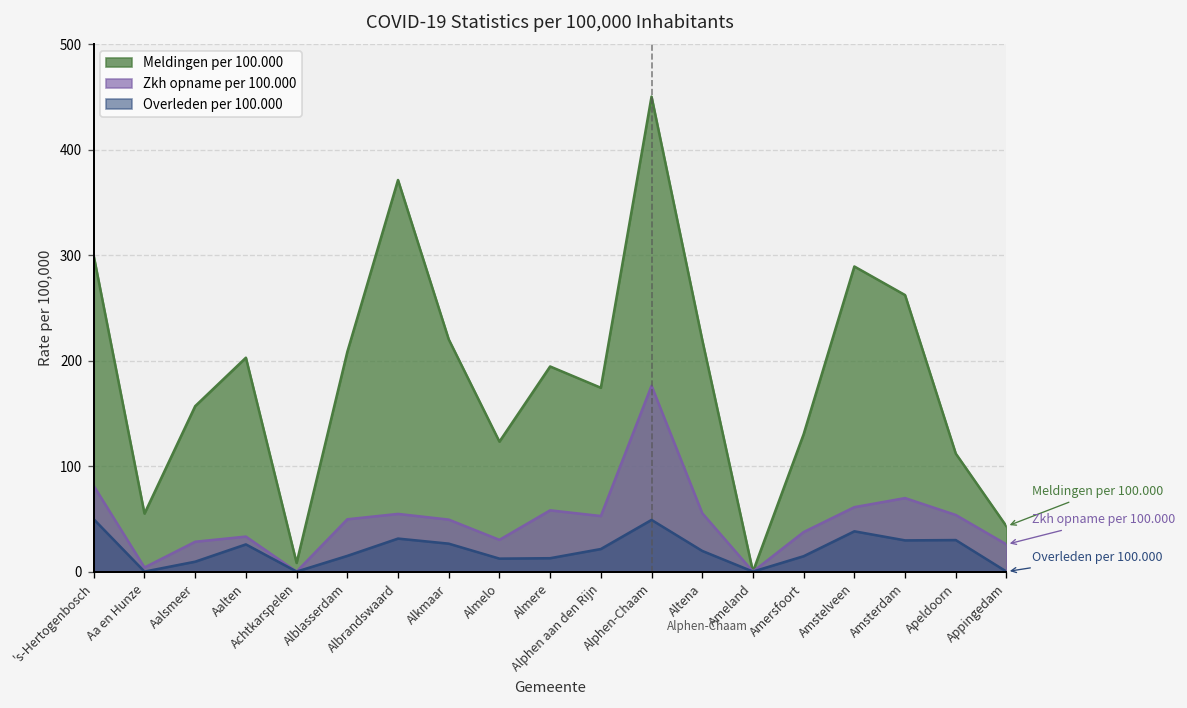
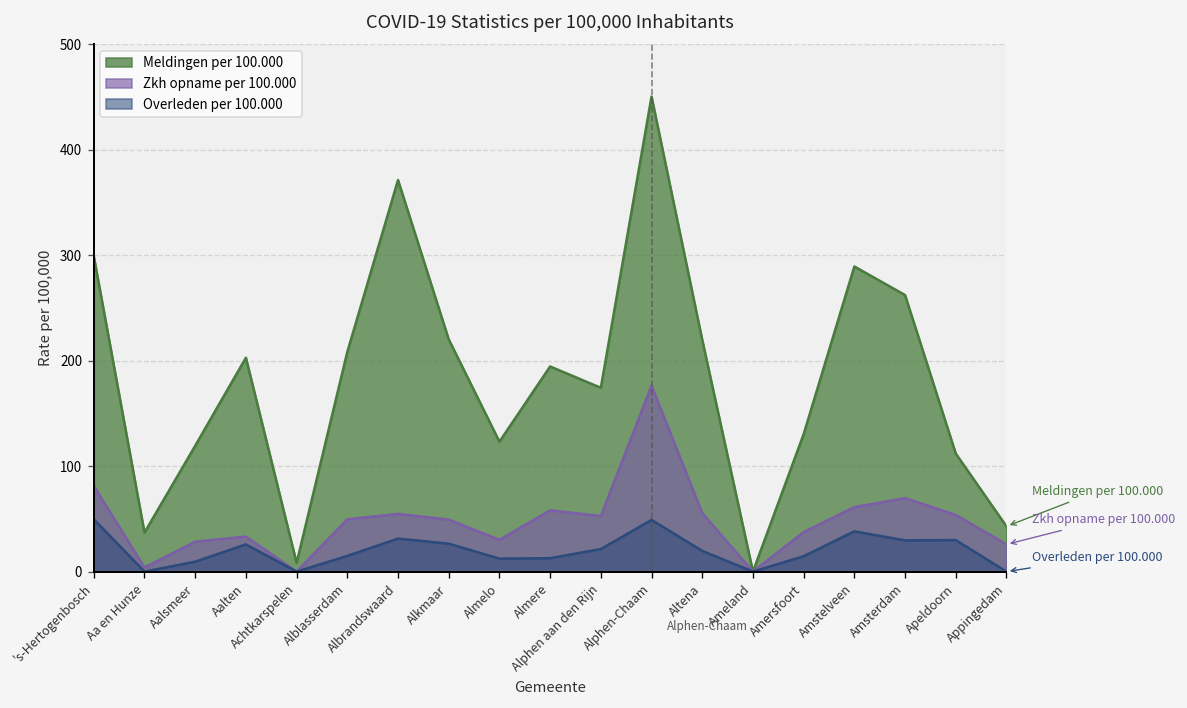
Meldingen per 100.000, Aa en Hunze: 60 -> 40
Meldingen per 100.000, Aalsmeer: 160 -> 120
